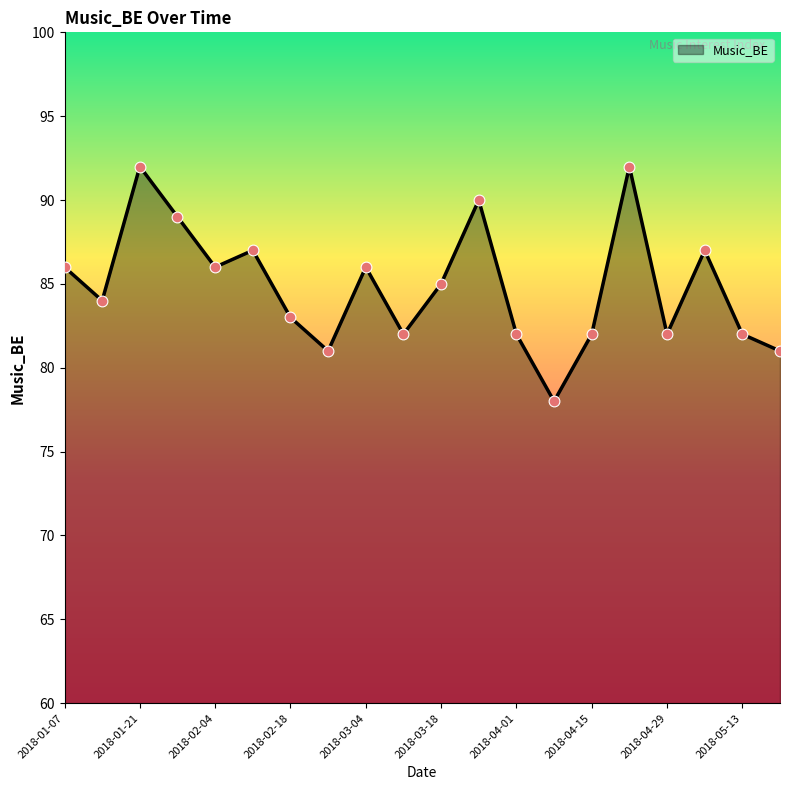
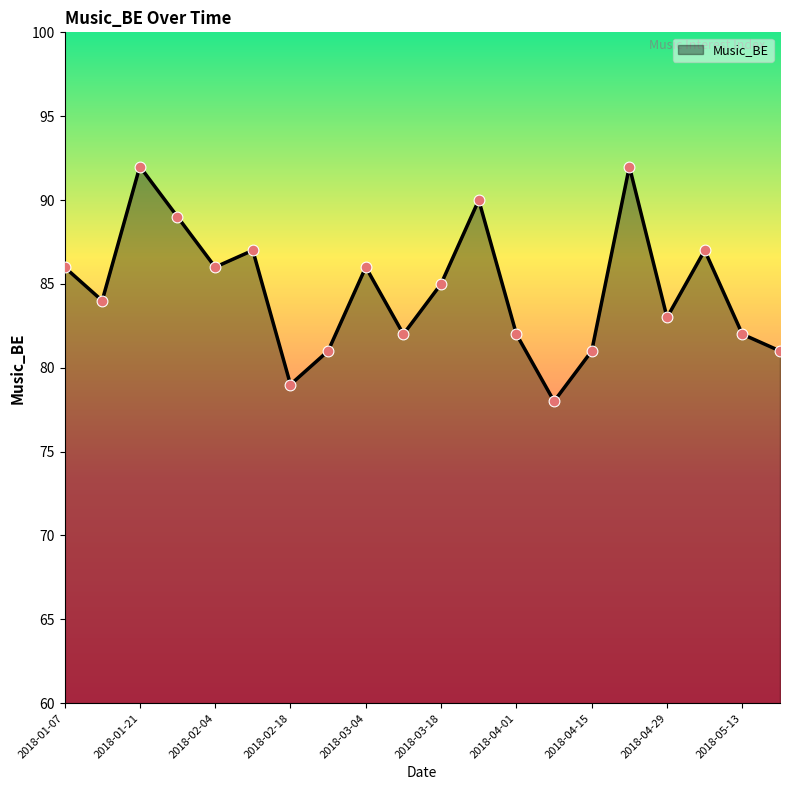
2018-02-18: 83 -> 79
2018-04-15: 82 -> 81
2018-04-29: 82 -> 83
